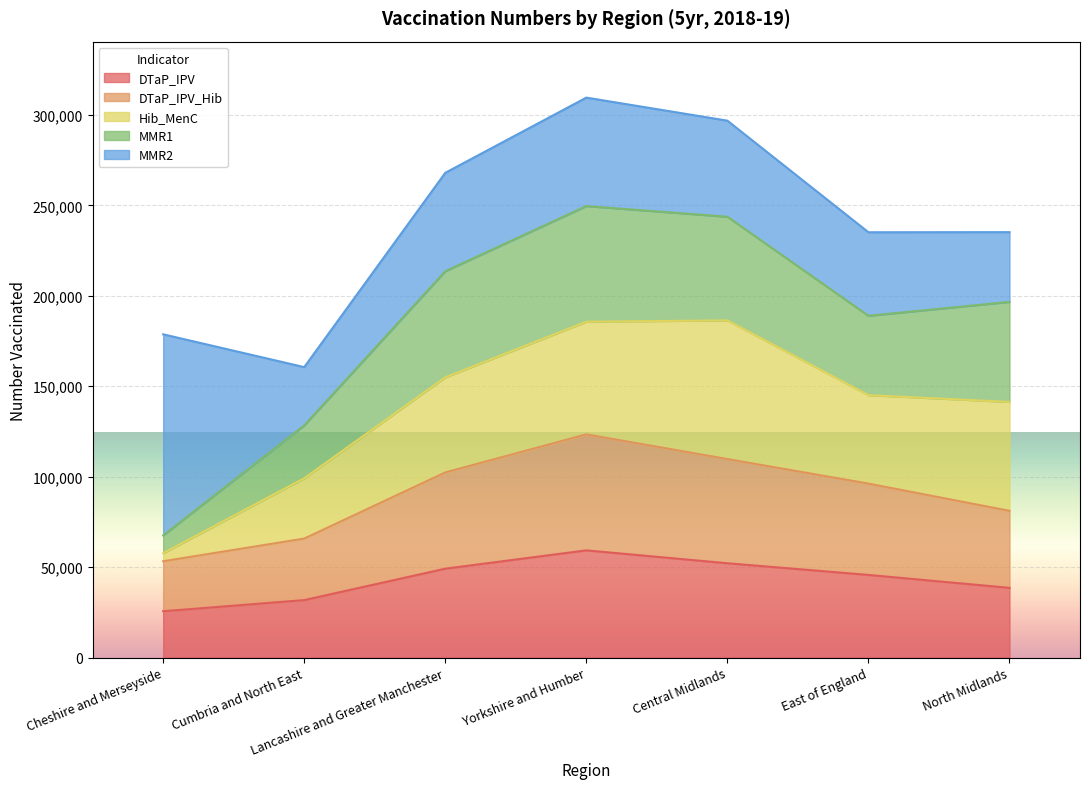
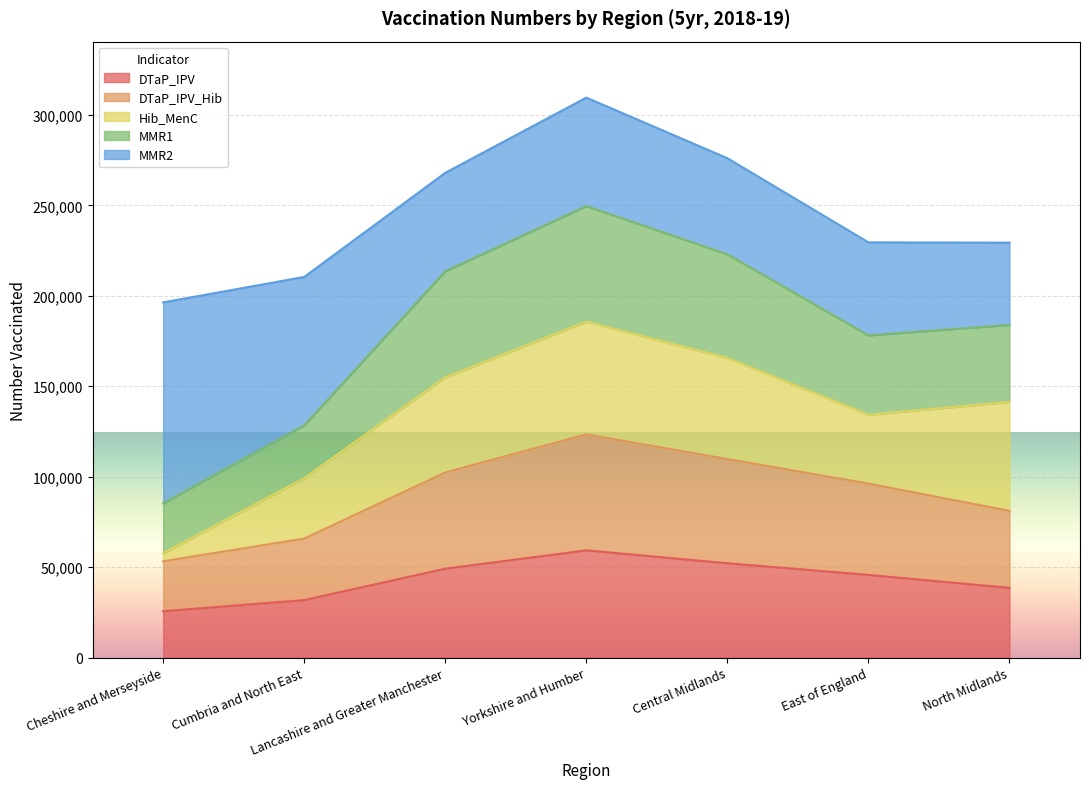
MMR1, Cheshire and Merseyside: 10,000 -> 27,000
MMR2, Cumbria and North East: 32,000 -> 82,000
Hib_MenC, Central Midlands: 77,000 -> 56,000
Hib_MenC, East of England: 49,000 -> 38,000
MMR2, East of England: 46,000 -> 51,000
MMR1, North Midlands: 55,000 -> 43,000
MMR2, North Midlands: 39,000 -> 45,000
